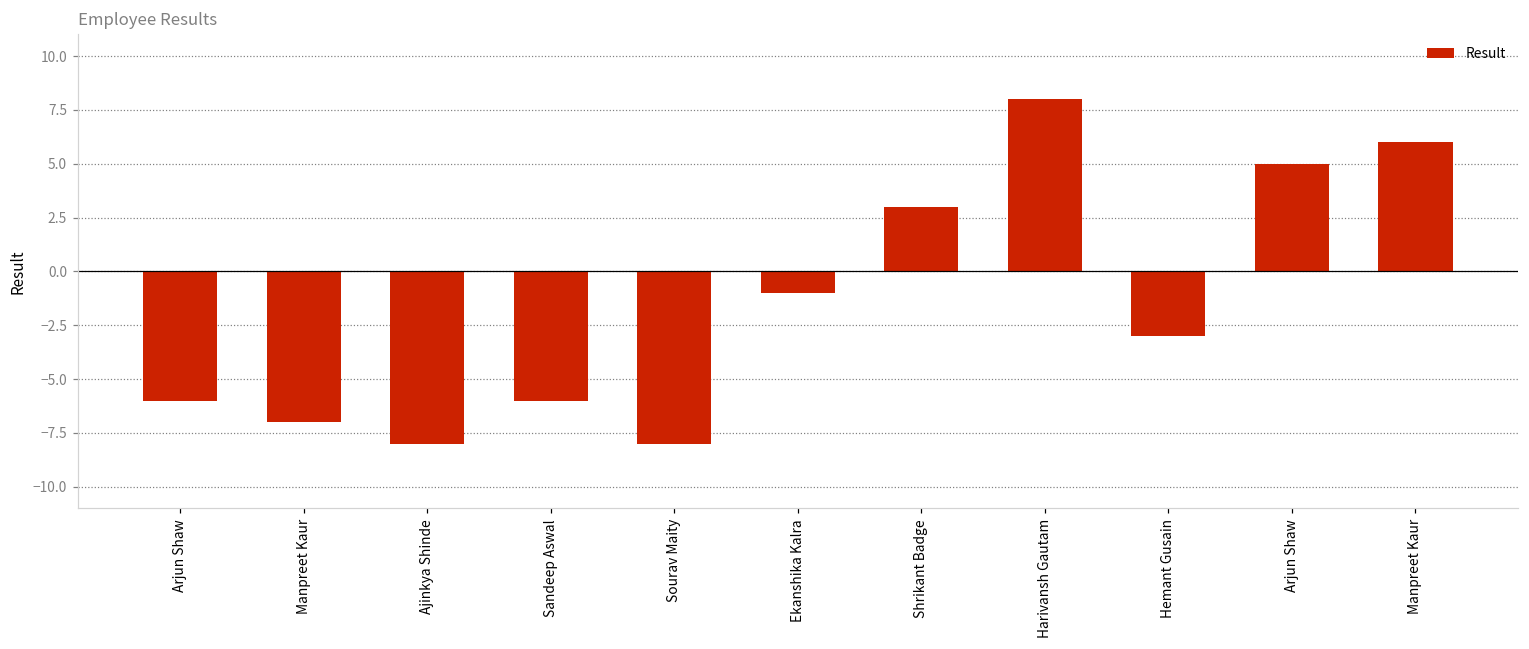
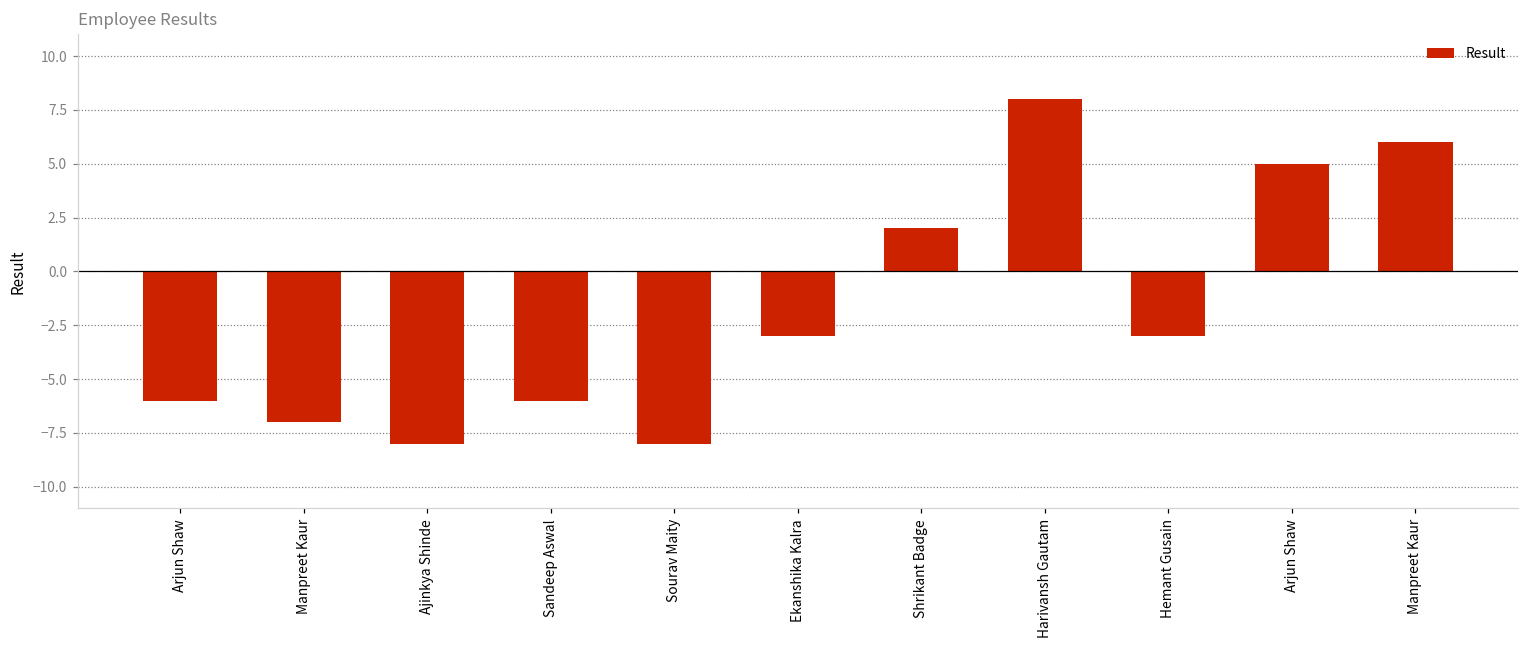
Ekanshika Kalra: -1 -> -3
Shrikant Badge: 3 -> 2
